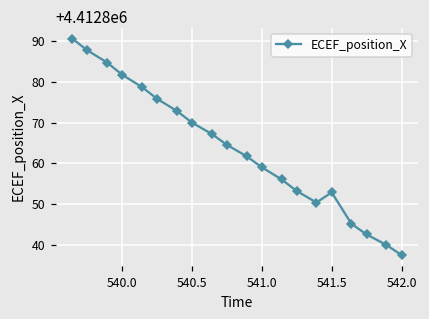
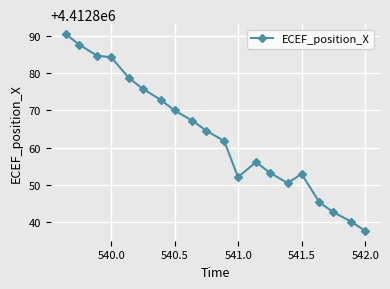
540.0: 4412882 -> 4412884
541.0: 4412859 -> 4412852
